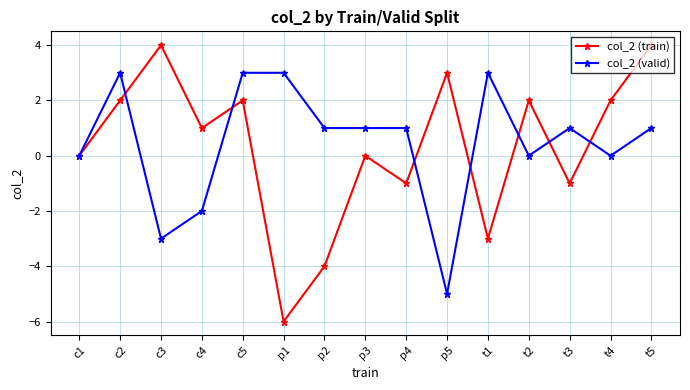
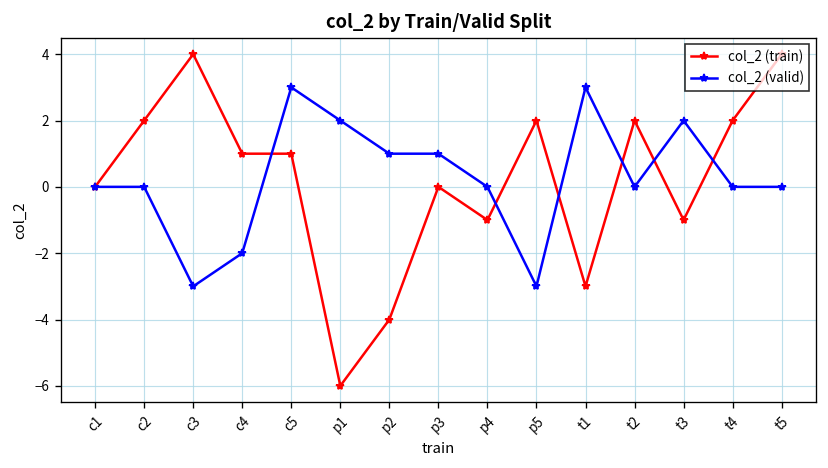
col_2 (valid), c2: 3 -> 0
col_2 (train), c5: 2 -> 1
col_2 (valid), p1: 3 -> 2
col_2 (valid), p4: 1 -> 0
col_2 (train), p5: 3 -> 2
col_2 (valid), p5: -5 -> -3
col_2 (valid), t3: 1 -> 2
col_2 (valid), t5: 1 -> 0
